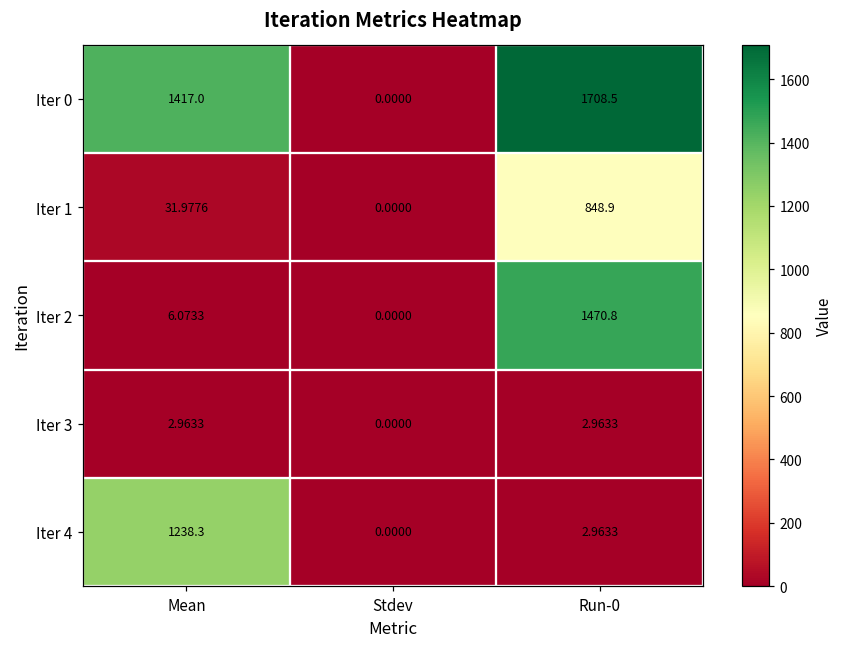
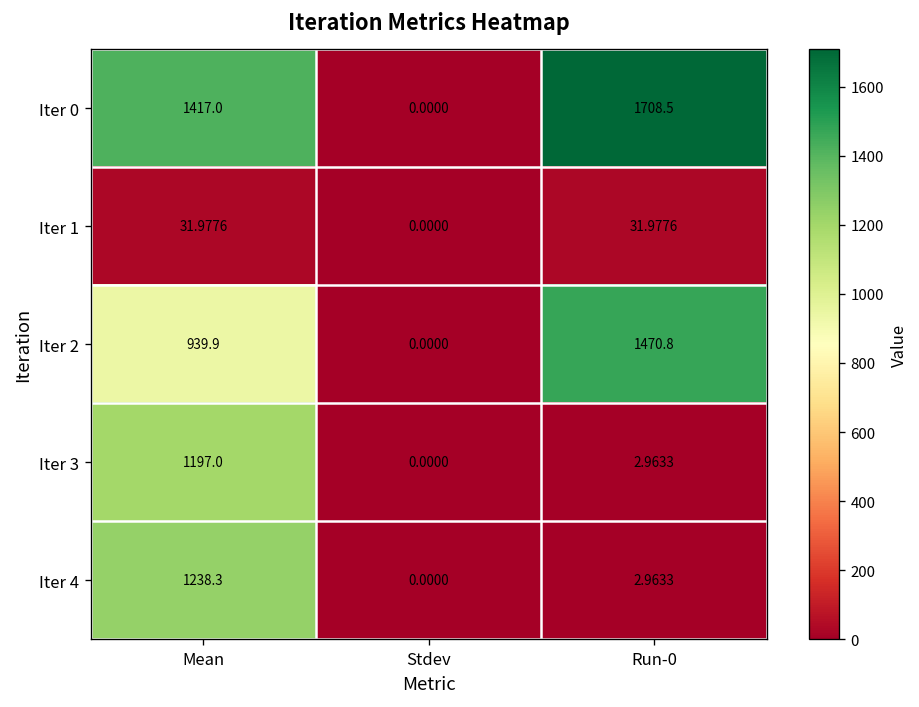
Iter 1, Run-0: 848.9 -> 31.9776
Iter 2, Mean: 6.0733 -> 939.9
Iter 3, Mean: 2.9633 -> 1197.0
